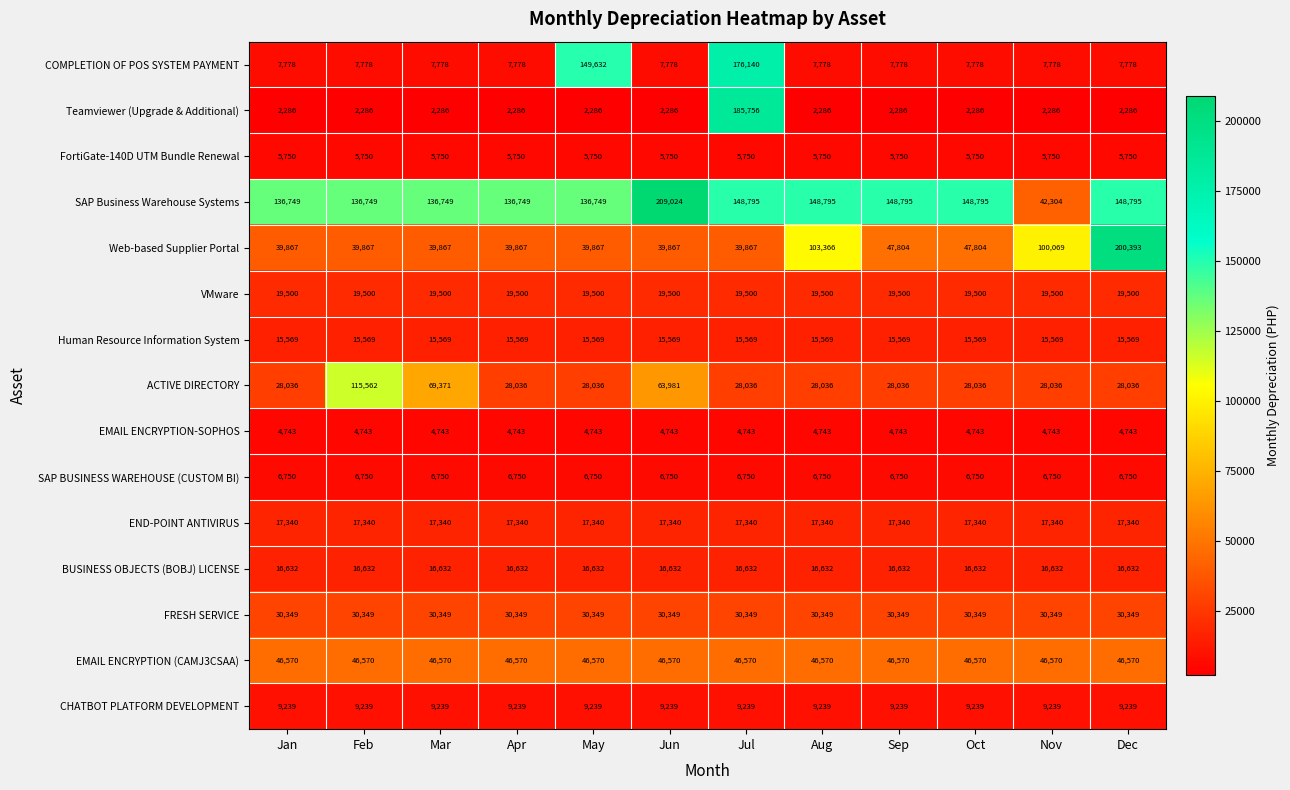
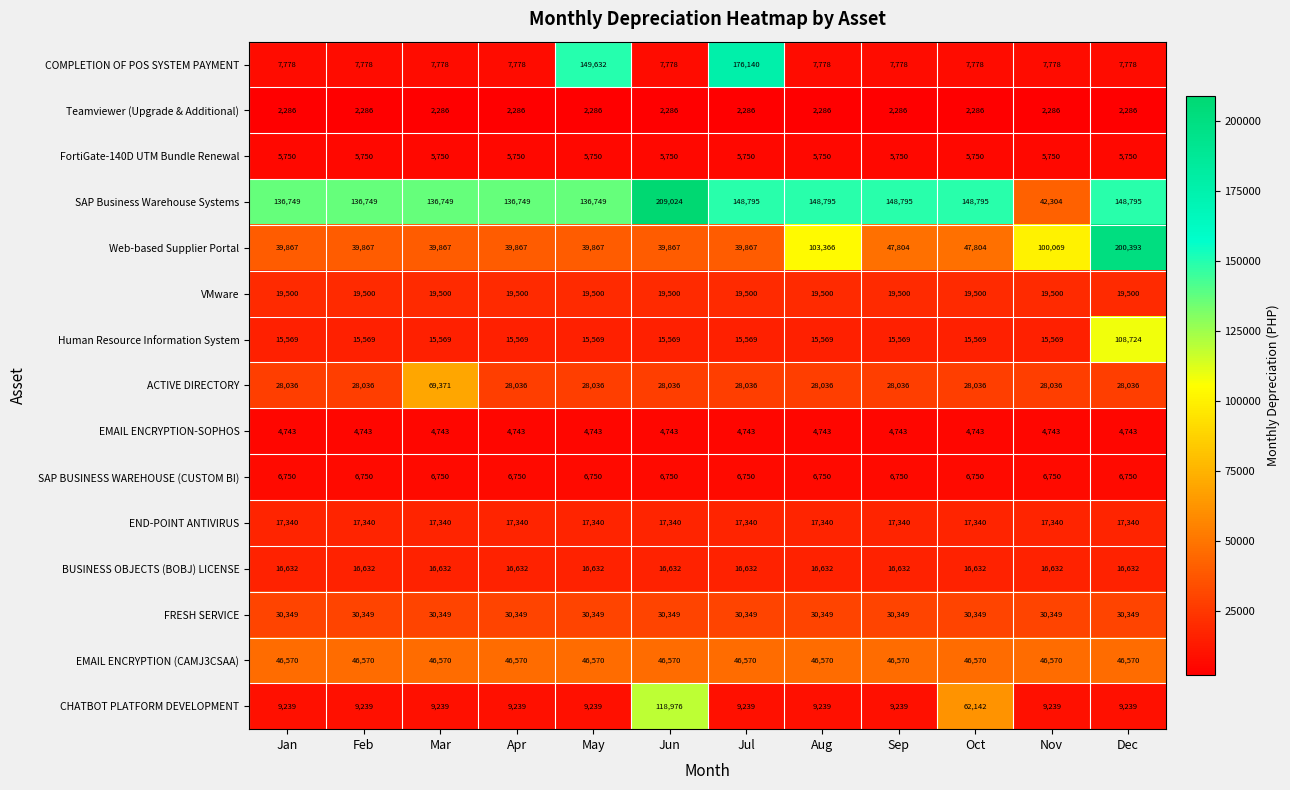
Teamviewer (Upgrade & Additional), Jul: 185,756 -> 2,286
Human Resource Information System, Dec: 15,569 -> 108,724
ACTIVE DIRECTORY, Feb: 115,562 -> 28,036
ACTIVE DIRECTORY, Jun: 63,981 -> 28,036
CHATBOT PLATFORM DEVELOPMENT, Jun: 9,239 -> 118,976
CHATBOT PLATFORM DEVELOPMENT, Oct: 9,239 -> 62,142
